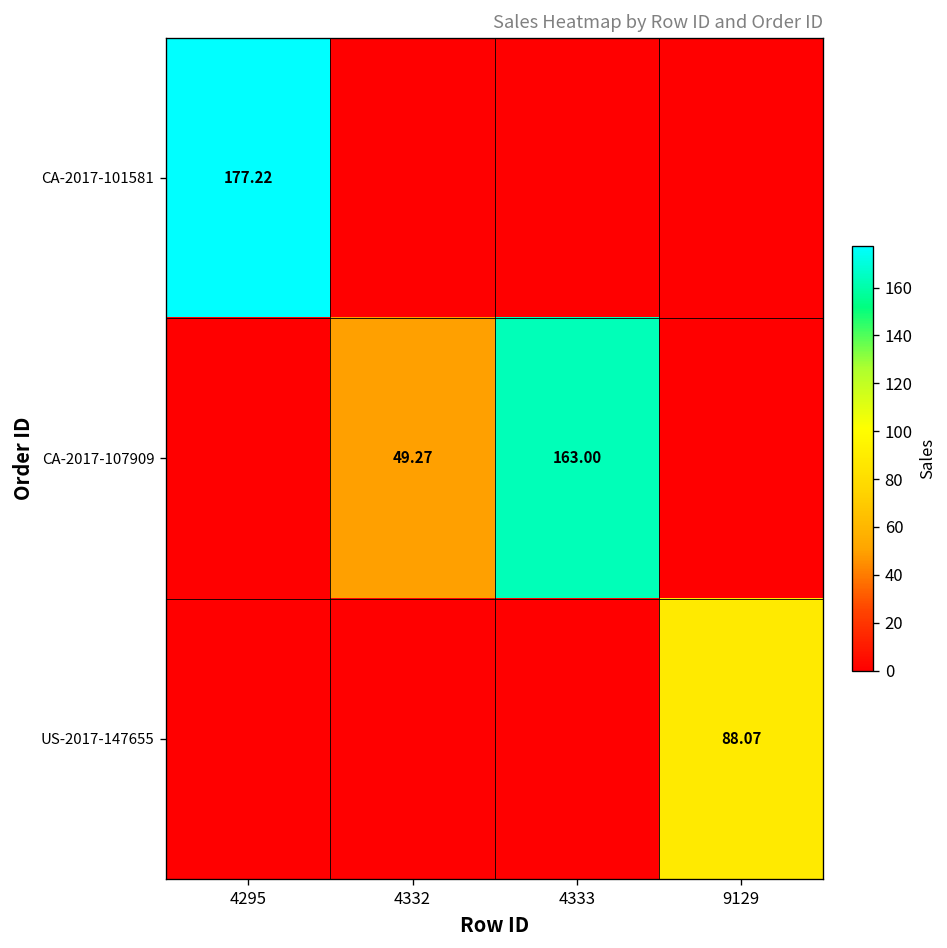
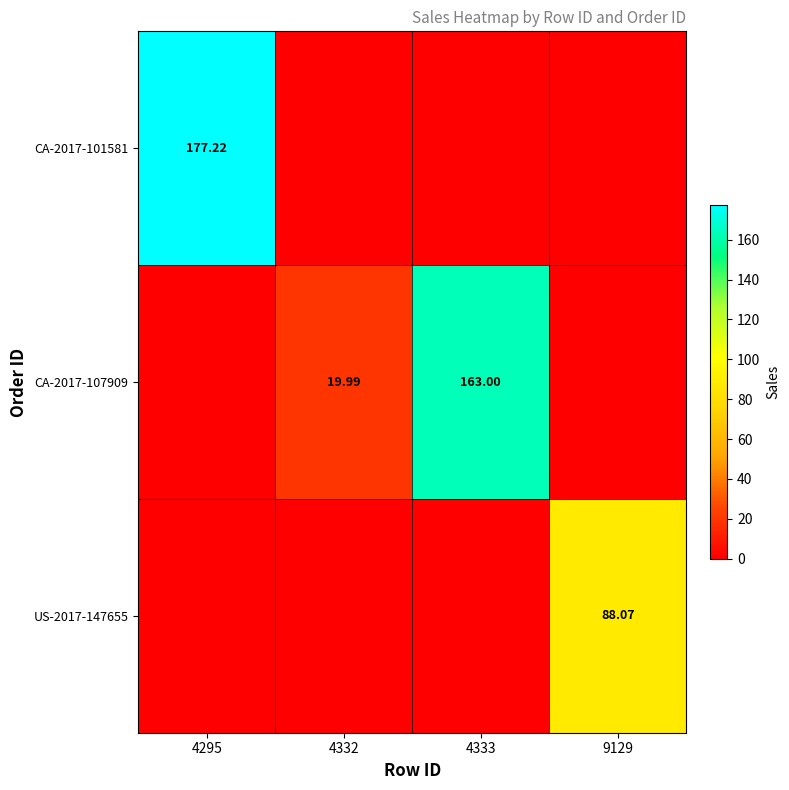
CA-2017-107909, 4332: 49.27 -> 19.99
